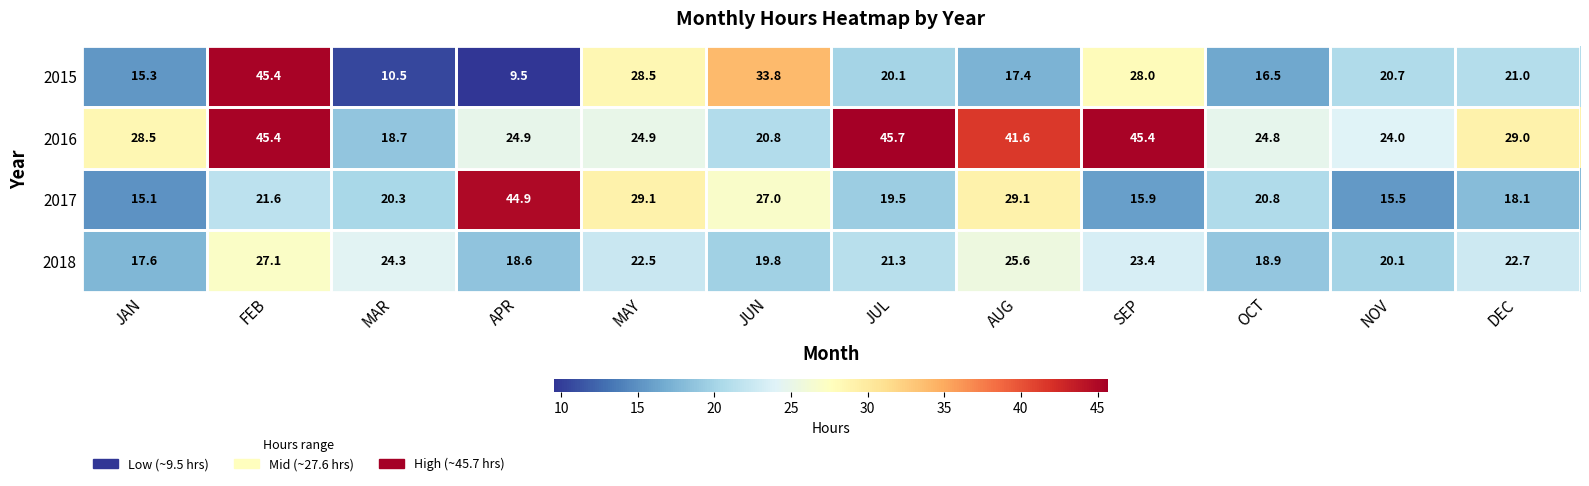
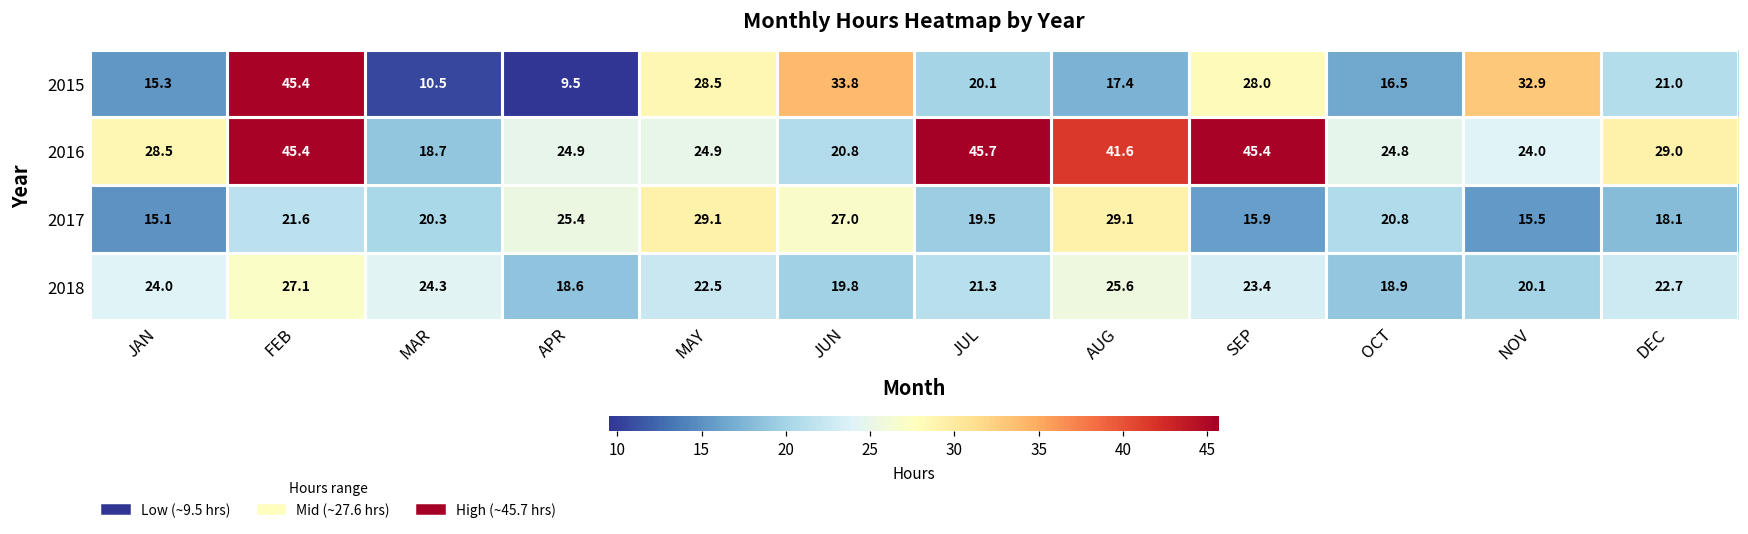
2015, NOV: 20.7 -> 32.9
2017, APR: 44.9 -> 25.4
2018, JAN: 17.6 -> 24.0
